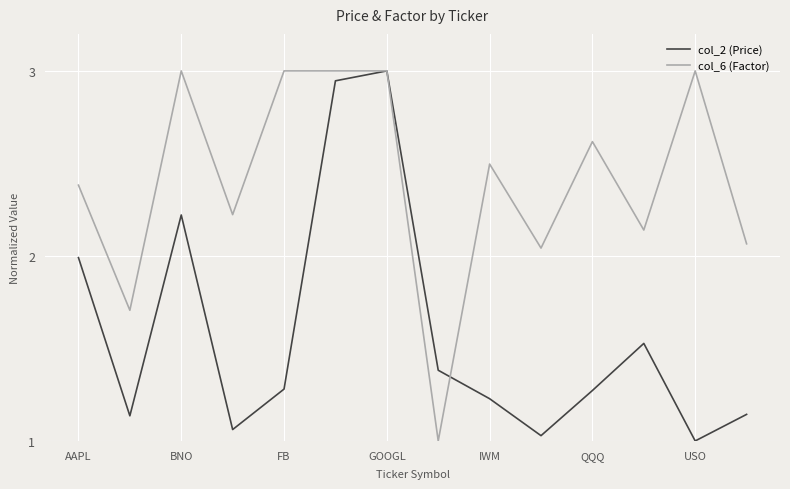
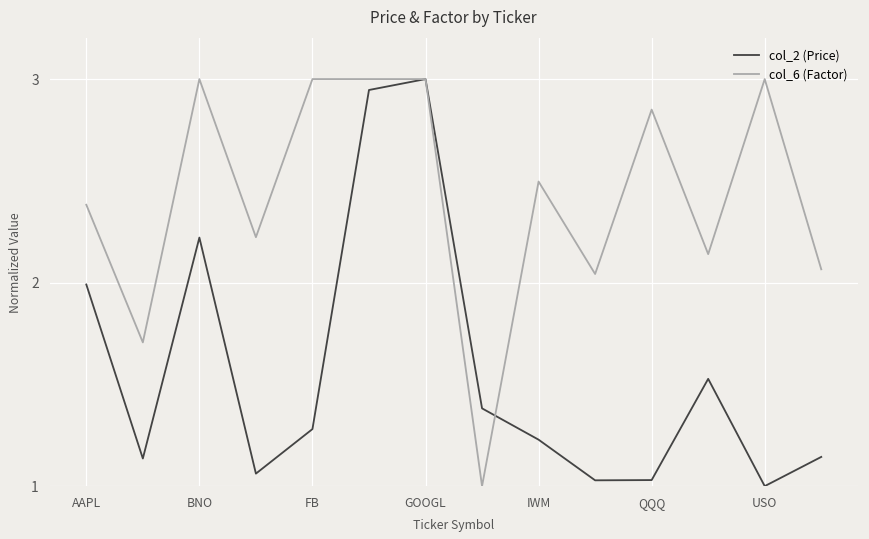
col_2 (Price), QQQ: 1.27 -> 1.03
col_6 (Factor), QQQ: 2.62 -> 2.85
